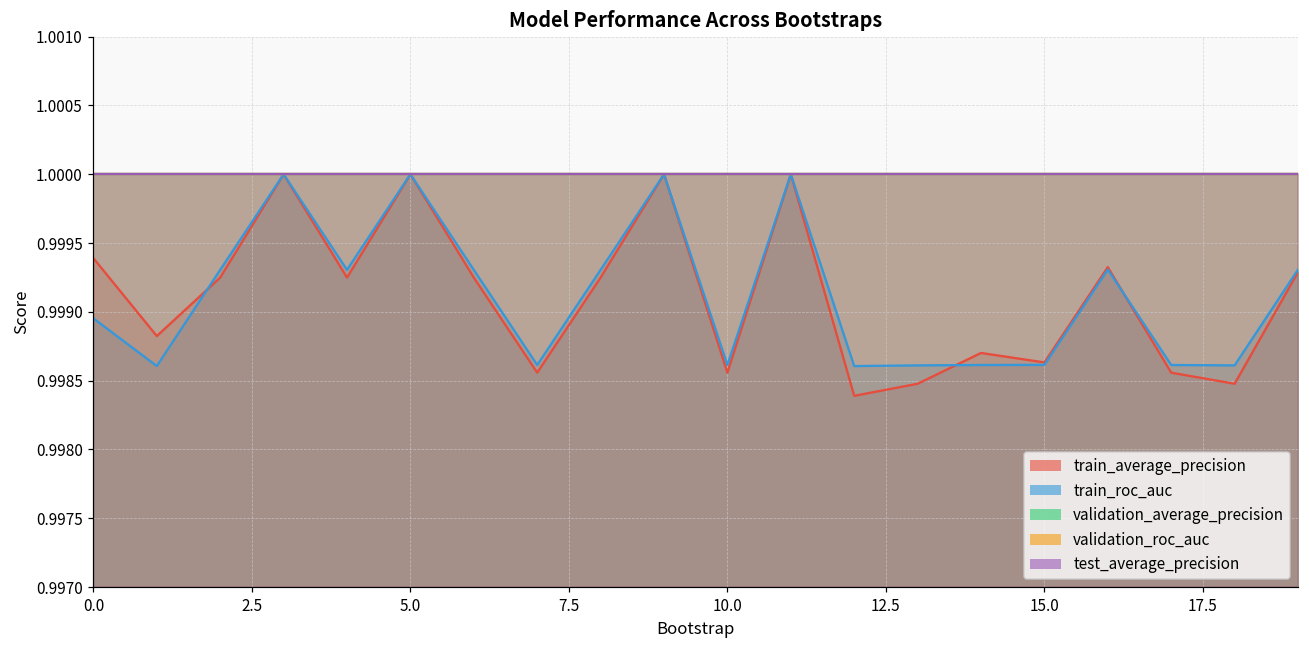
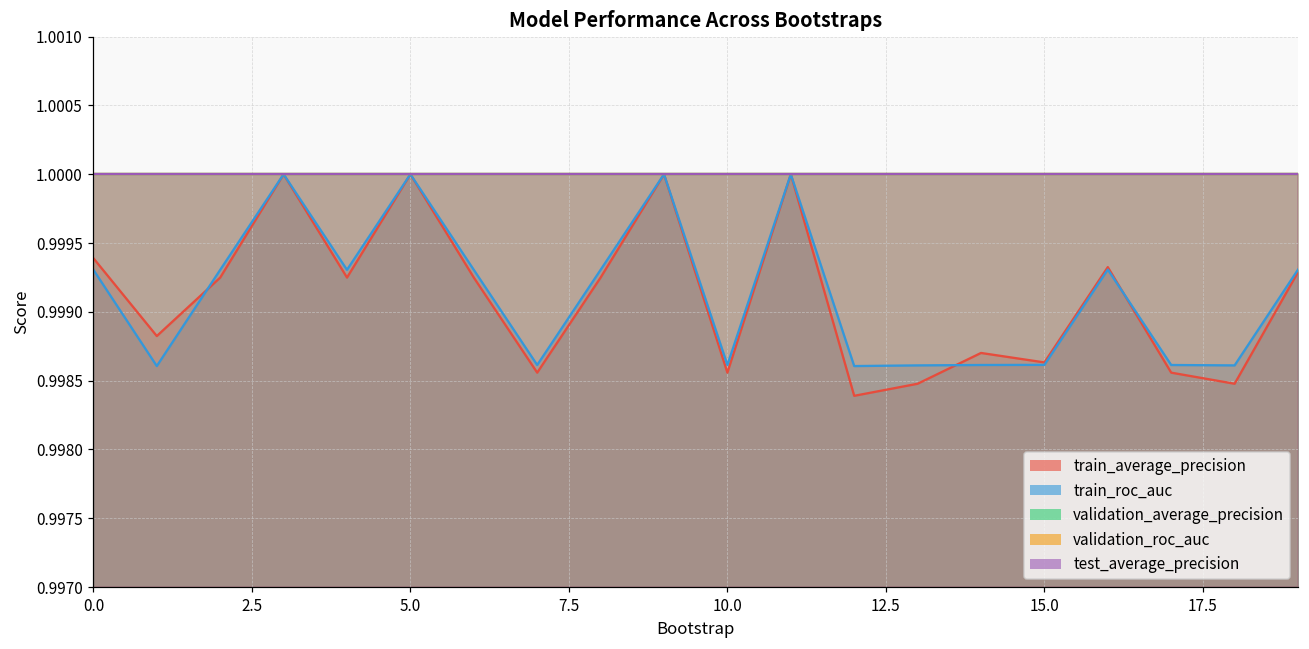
train_roc_auc, 0.0: 0.99895 -> 0.99931
